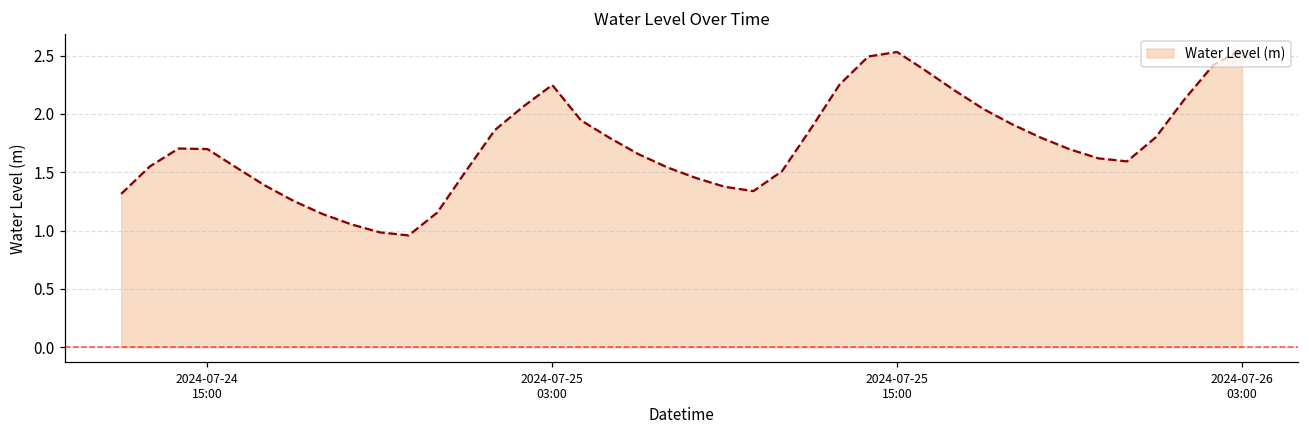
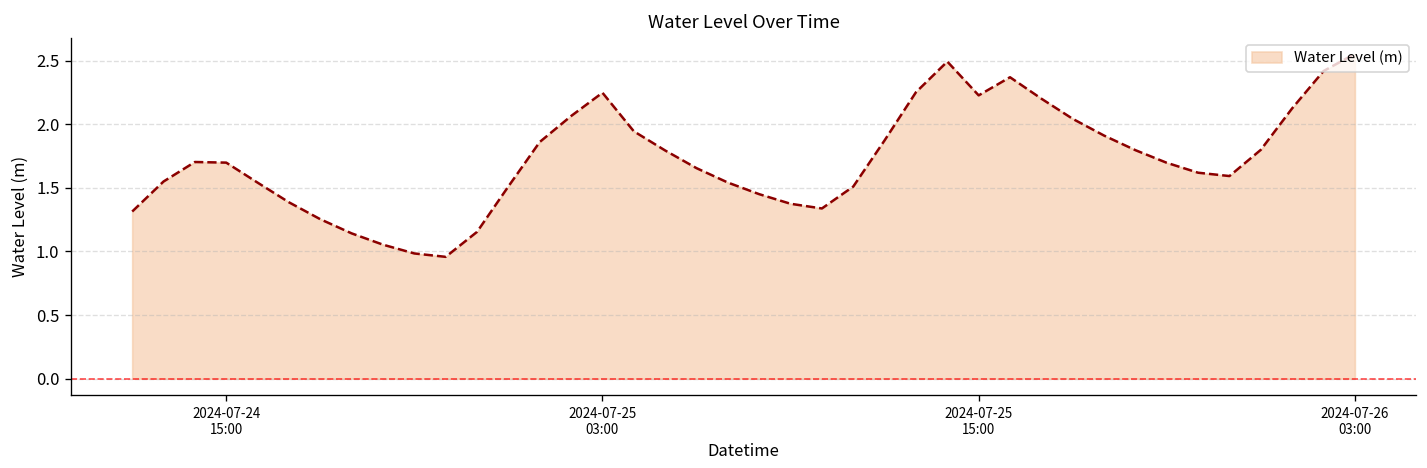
2024-07-25 15:00: 2.53 -> 2.23
